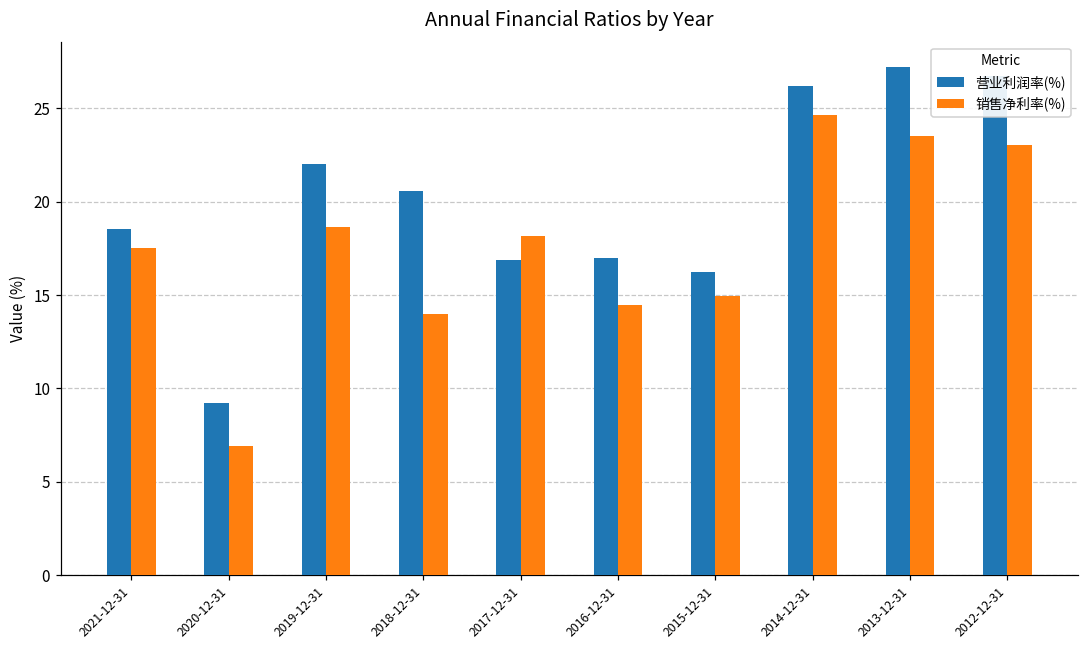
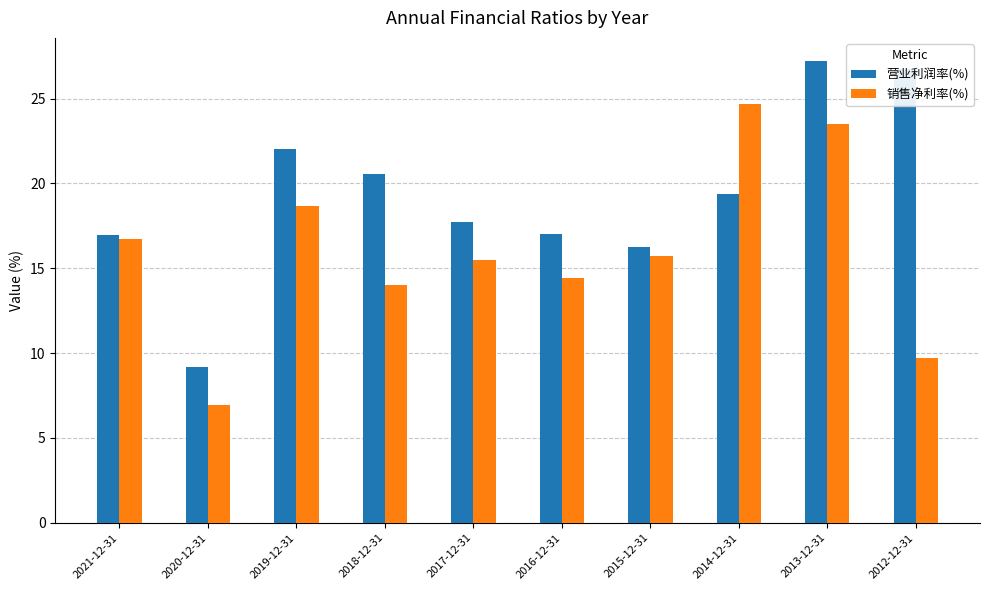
营业利润率(%), 2021-12-31: 18.5 -> 16.9
销售净利率(%), 2021-12-31: 17.5 -> 16.7
营业利润率(%), 2017-12-31: 16.9 -> 17.7
销售净利率(%), 2017-12-31: 18.2 -> 15.5
销售净利率(%), 2015-12-31: 15.0 -> 15.7
营业利润率(%), 2014-12-31: 26.2 -> 19.4
销售净利率(%), 2012-12-31: 23.1 -> 9.7
